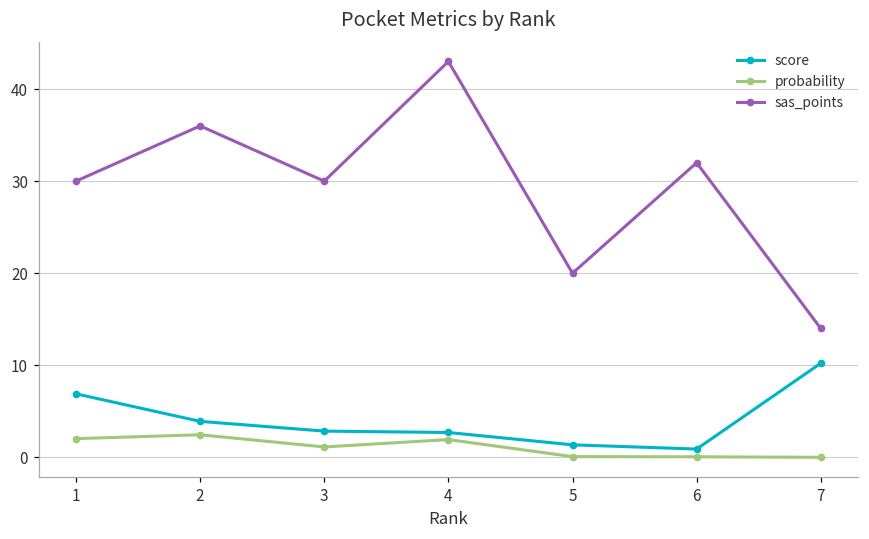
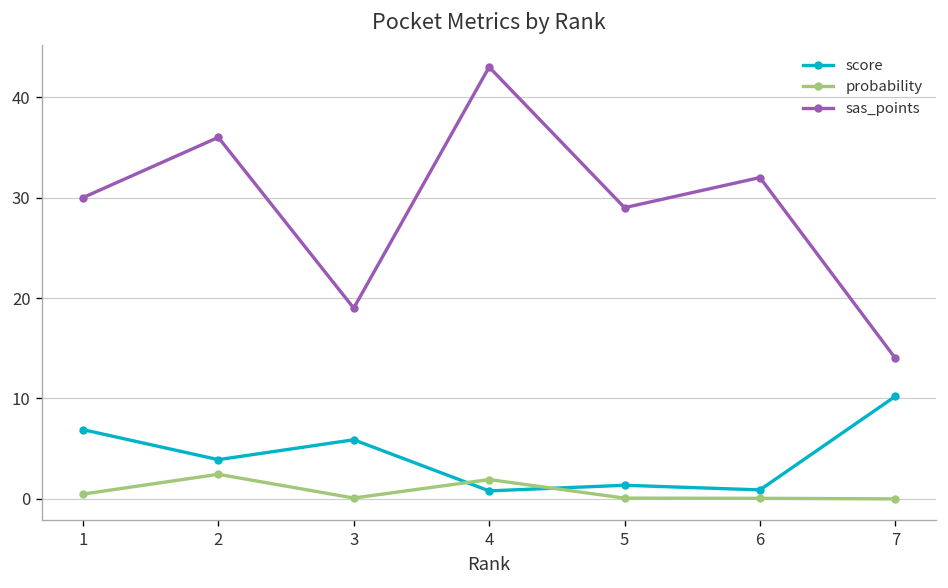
probability, 1: 2 -> 0
score, 3: 3 -> 6
probability, 3: 1 -> 0
sas_points, 3: 30 -> 19
score, 4: 3 -> 1
sas_points, 5: 20 -> 29
